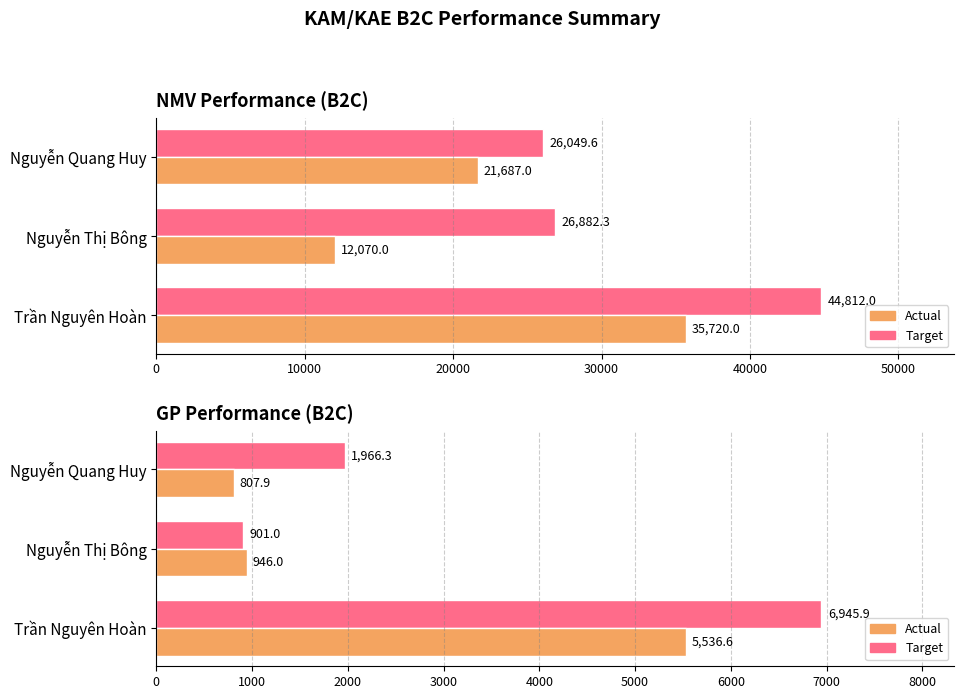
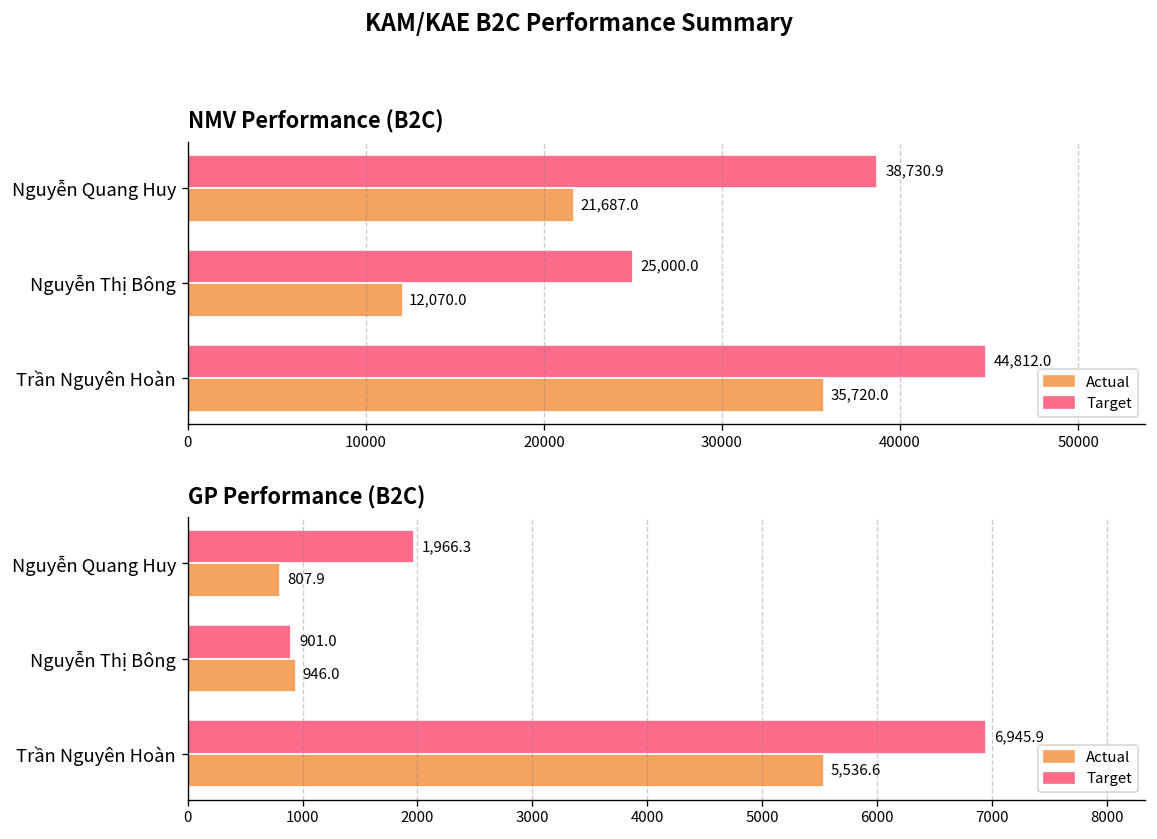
NMV Performance (B2C), Target, Nguyễn Quang Huy: 26,049.6 -> 38,730.9
NMV Performance (B2C), Target, Nguyễn Thị Bông: 26,882.3 -> 25,000.0
